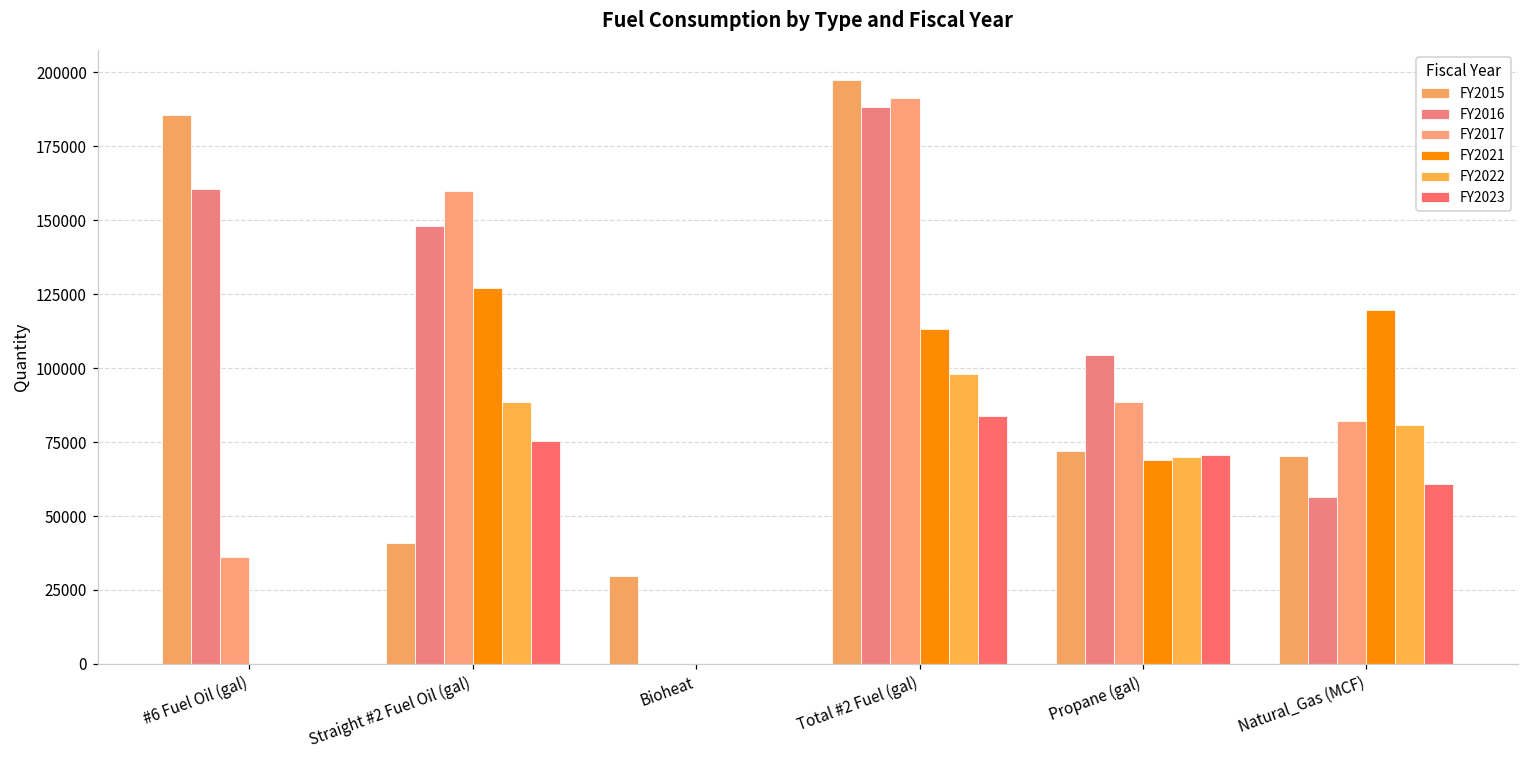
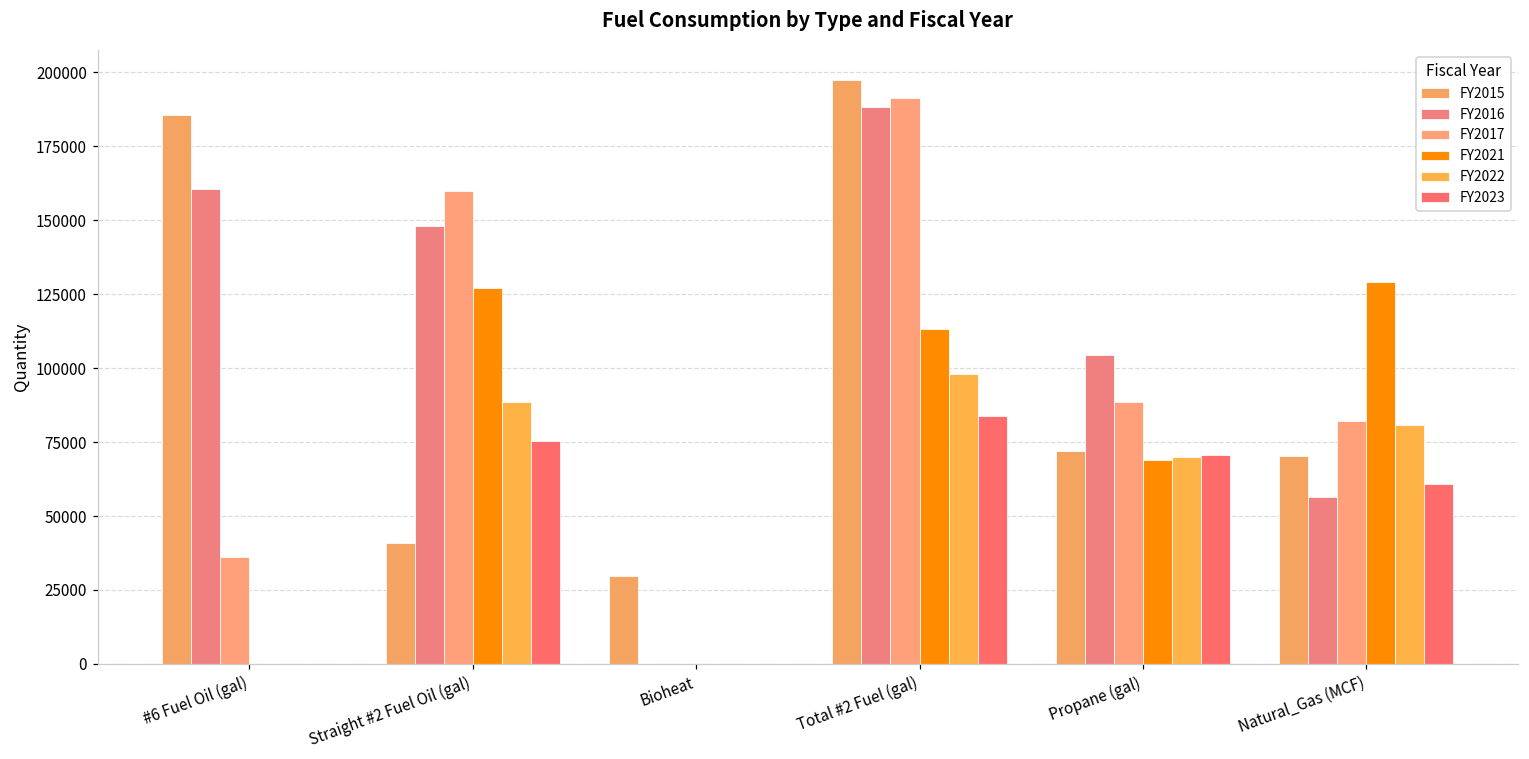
FY2021, Natural_Gas (MCF): 120000 -> 129000
